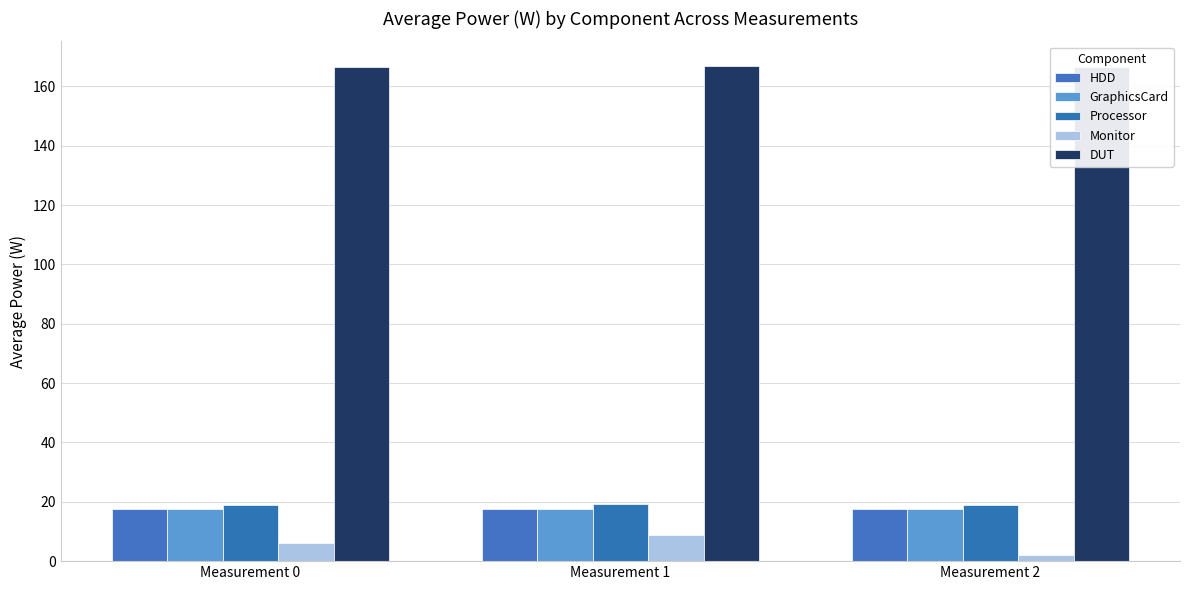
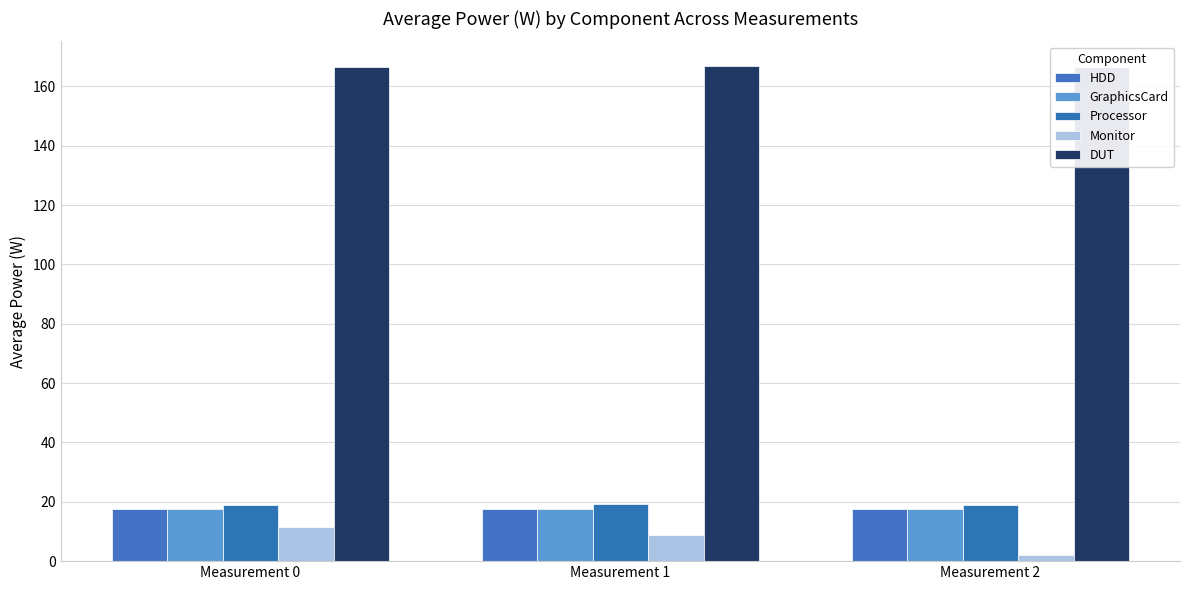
Monitor, Measurement 0: 6 -> 11
